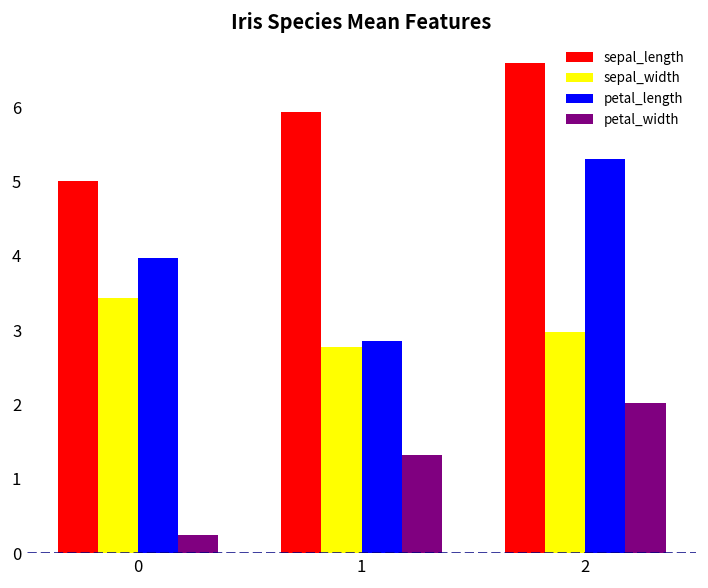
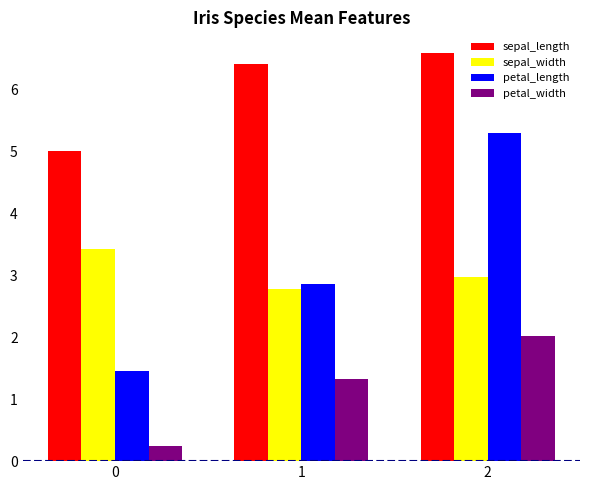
petal_length, 0: 4.0 -> 1.5
sepal_length, 1: 5.9 -> 6.4
